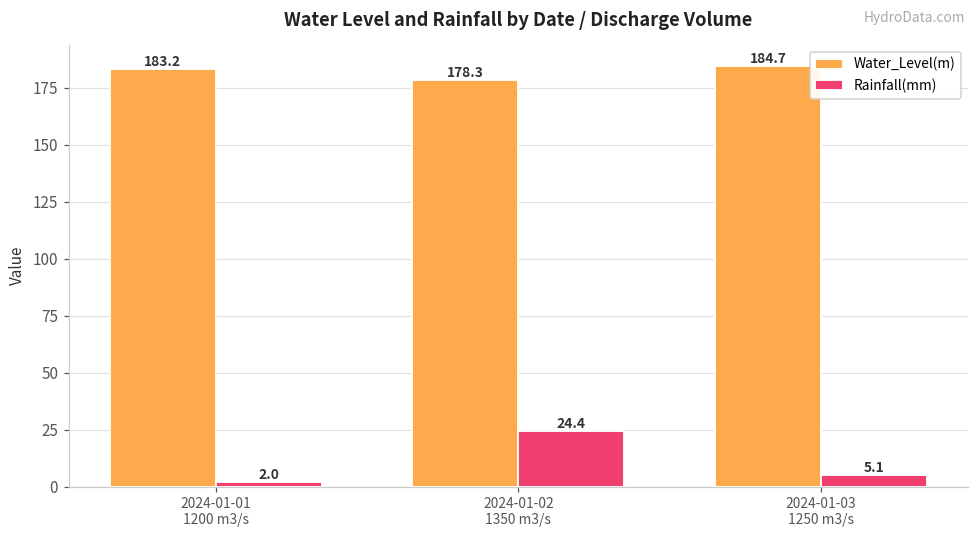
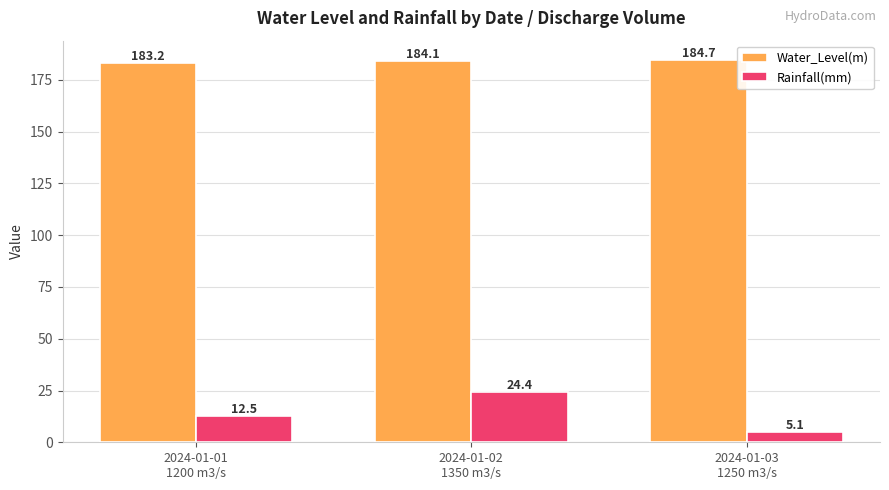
Rainfall(mm), 2024-01-01 1200 m3/s: 2.0 -> 12.5
Water_Level(m), 2024-01-02 1350 m3/s: 178.3 -> 184.1
